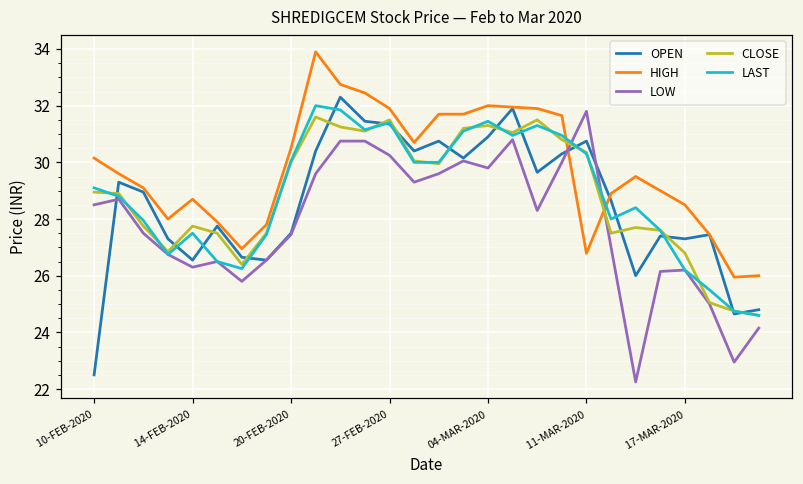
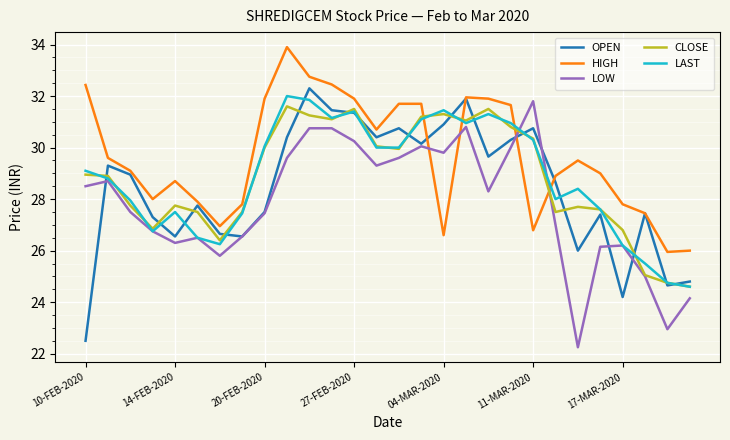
HIGH, 10-FEB-2020: 30.2 -> 32.4
HIGH, 20-FEB-2020: 30.5 -> 31.9
HIGH, 04-MAR-2020: 32.0 -> 26.6
OPEN, 17-MAR-2020: 27.3 -> 24.2
HIGH, 17-MAR-2020: 28.5 -> 27.8
